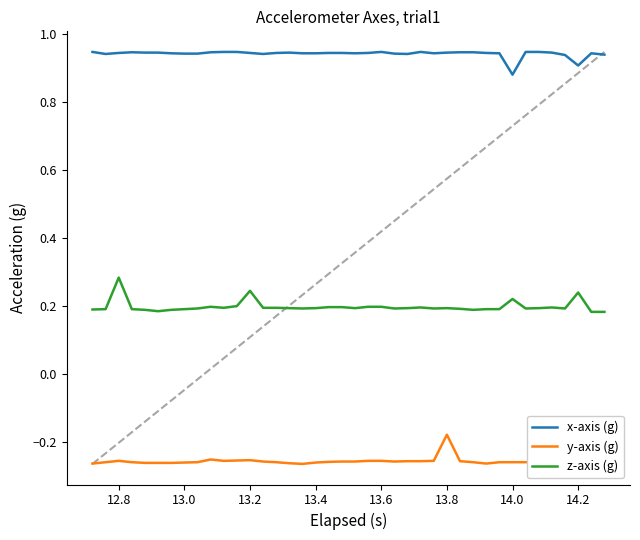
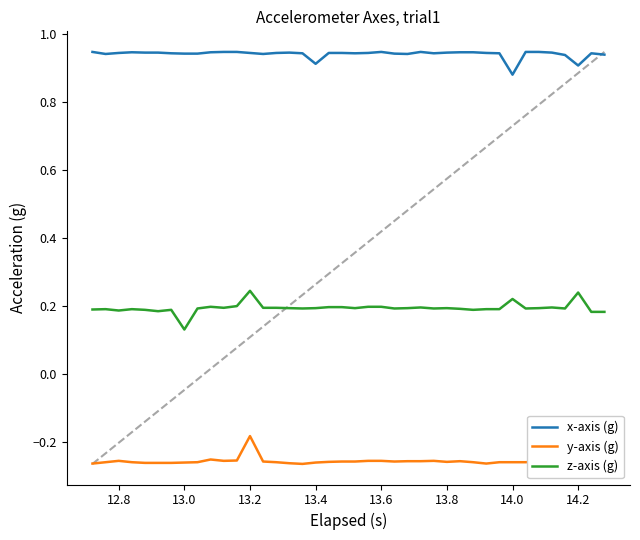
z-axis (g), 12.8: 0.28 -> 0.19
z-axis (g), 13.0: 0.19 -> 0.13
y-axis (g), 13.2: -0.26 -> -0.18
x-axis (g), 13.4: 0.94 -> 0.91
y-axis (g), 13.8: -0.18 -> -0.26
